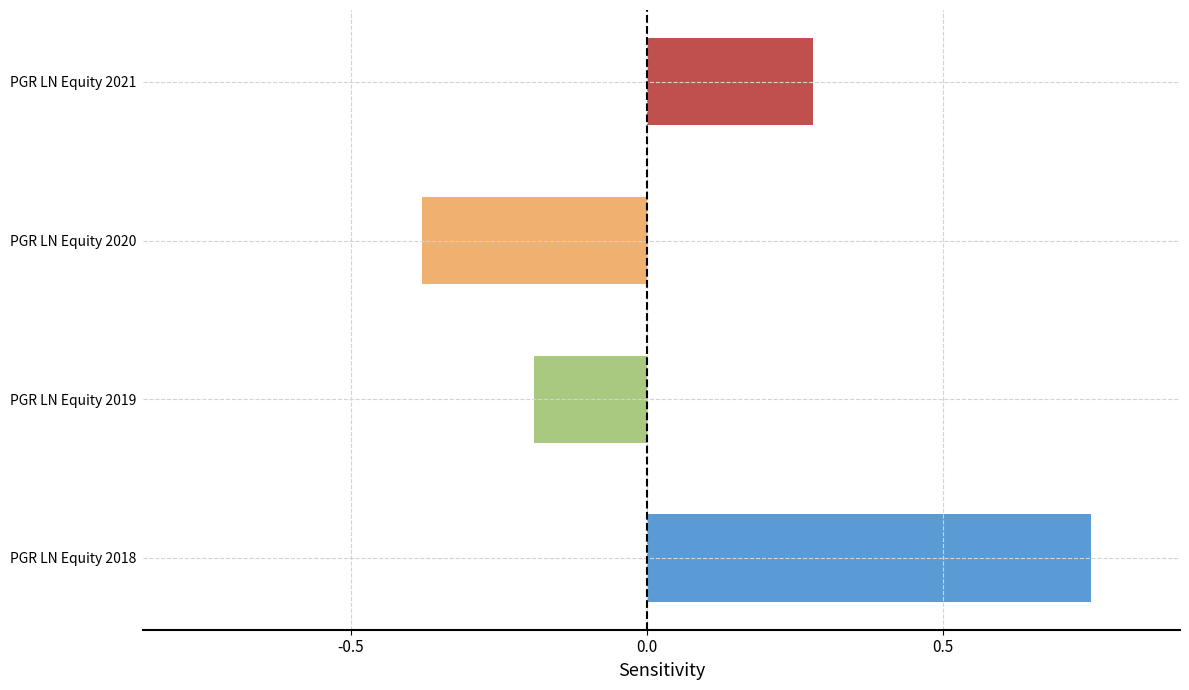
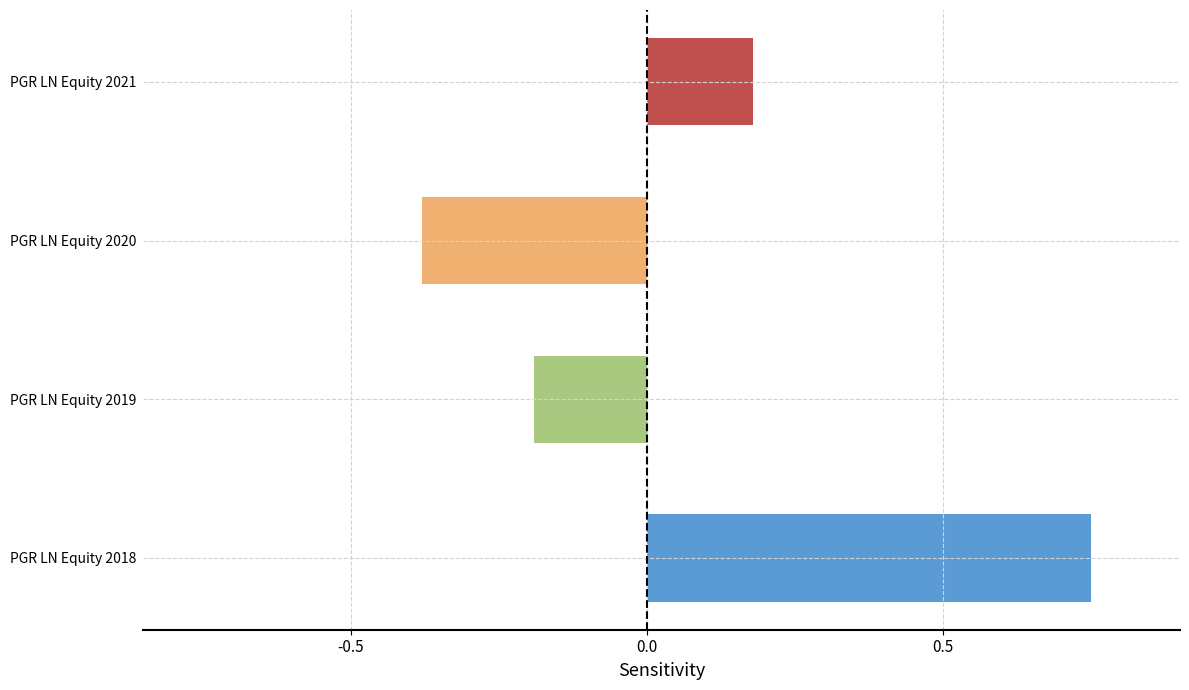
PGR LN Equity 2021: 0.28 -> 0.18
